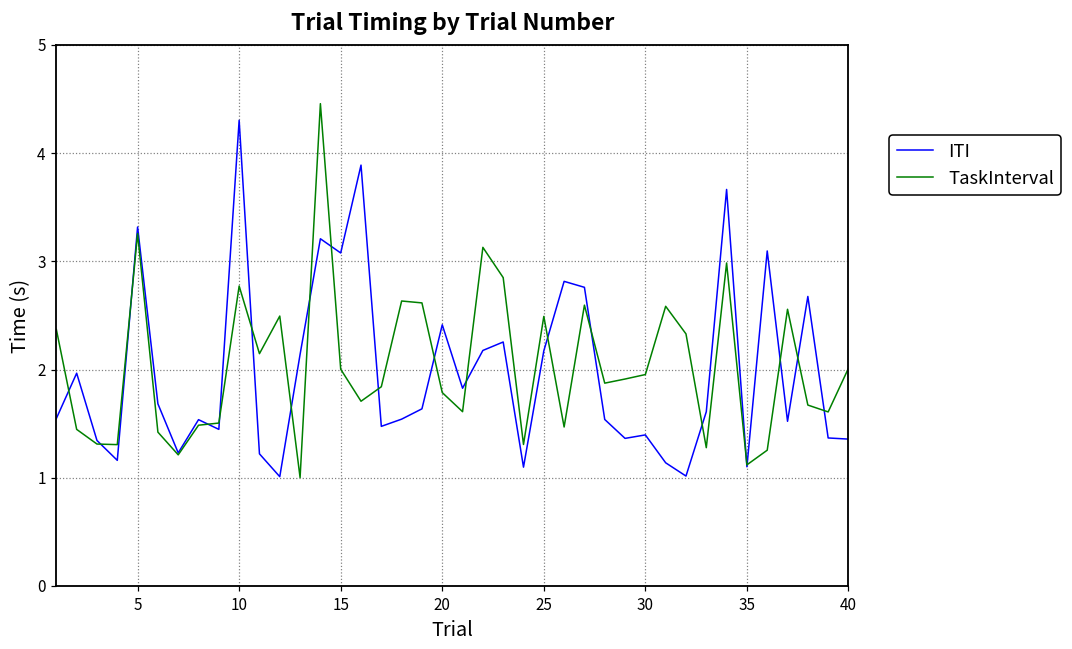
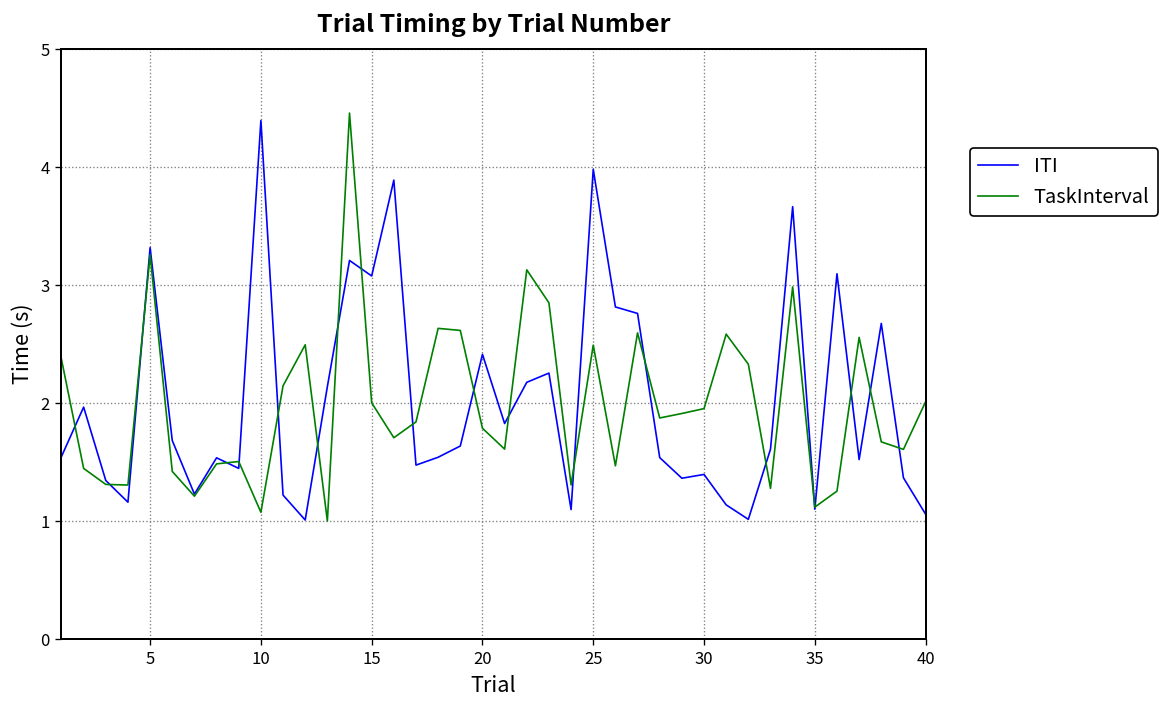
ITI, 10: 4.3 -> 4.4
TaskInterval, 10: 2.8 -> 1.1
ITI, 25: 2.2 -> 4.0
ITI, 40: 1.4 -> 1.1
